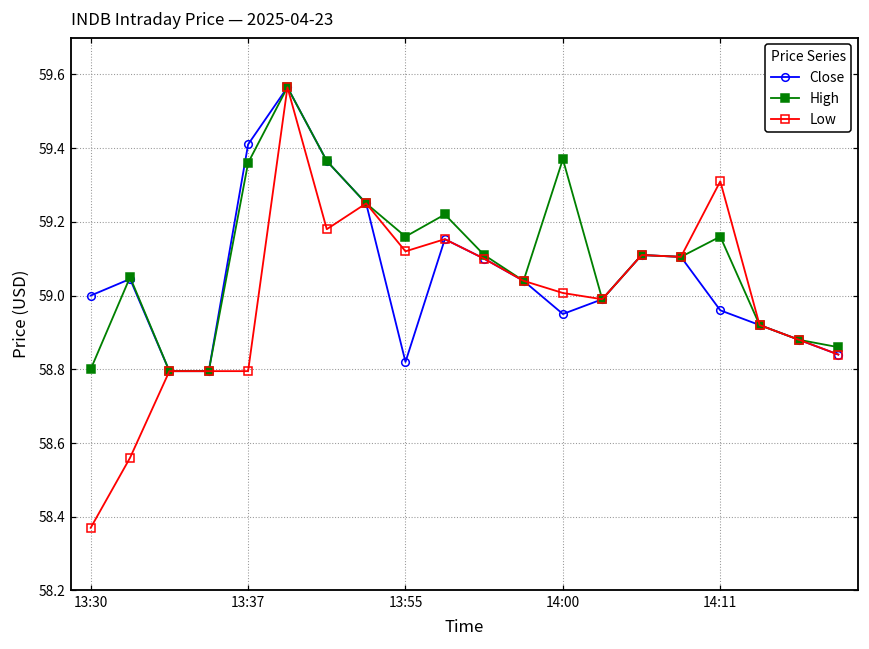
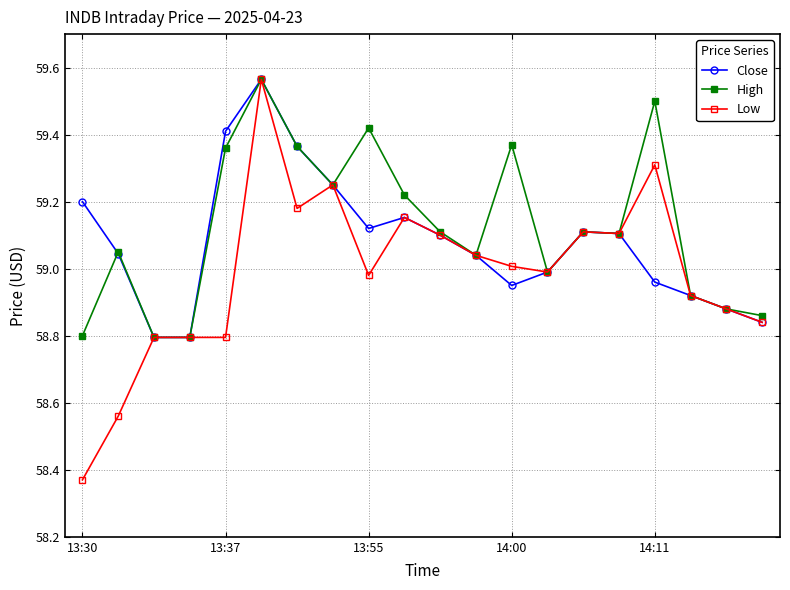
Close, 13:30: 59.0 -> 59.2
Close, 13:55: 58.82 -> 59.12
High, 13:55: 59.16 -> 59.42
Low, 13:55: 59.12 -> 58.98
High, 14:11: 59.16 -> 59.50
